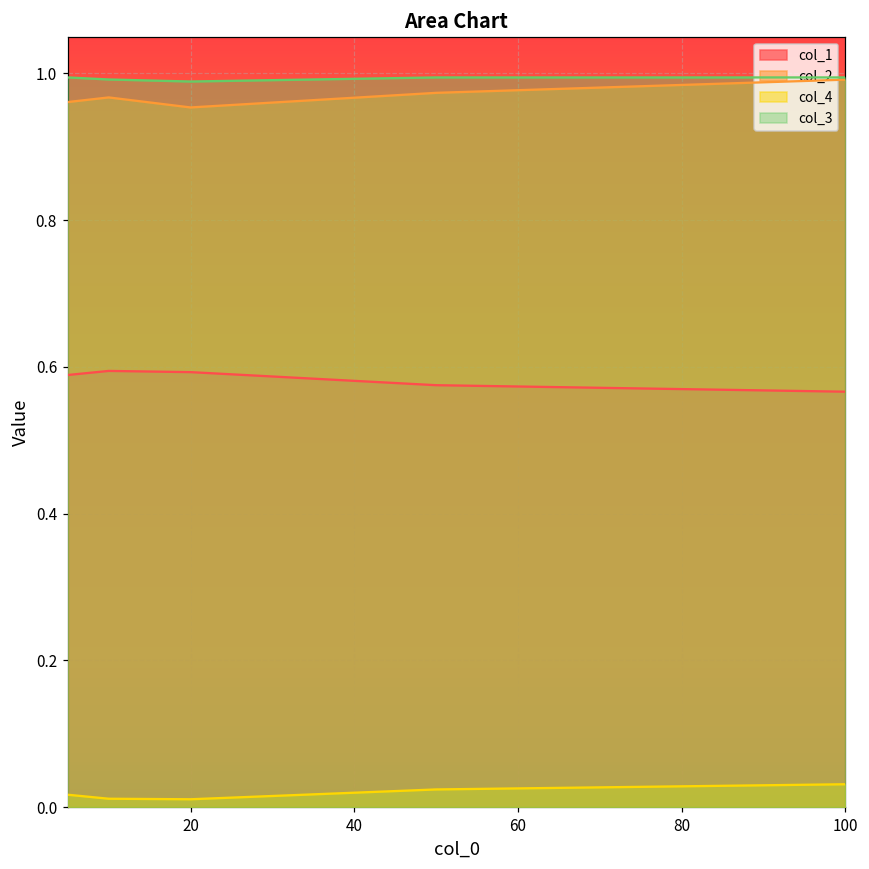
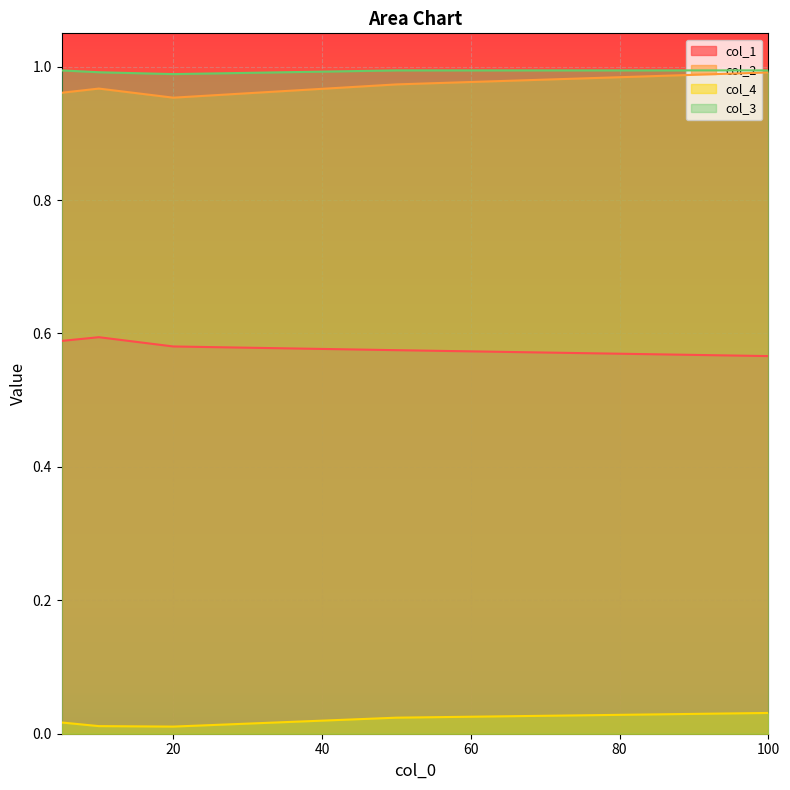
col_1, 20: 0.59 -> 0.58
